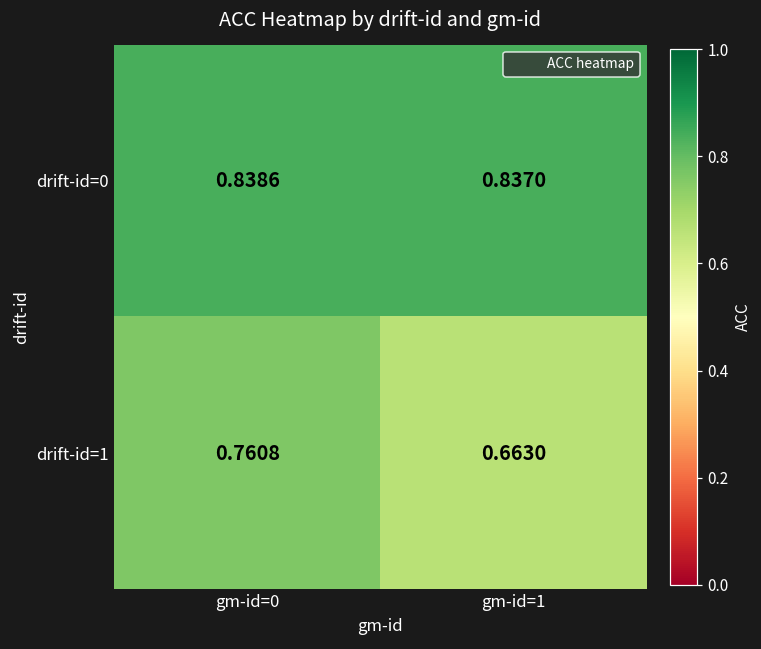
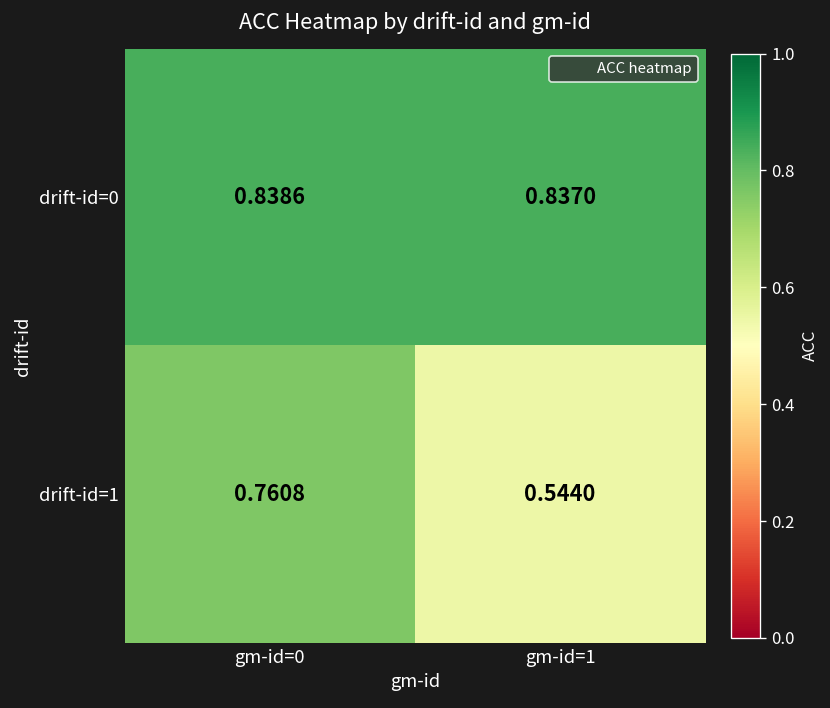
drift-id=1, gm-id=1: 0.6630 -> 0.5440
